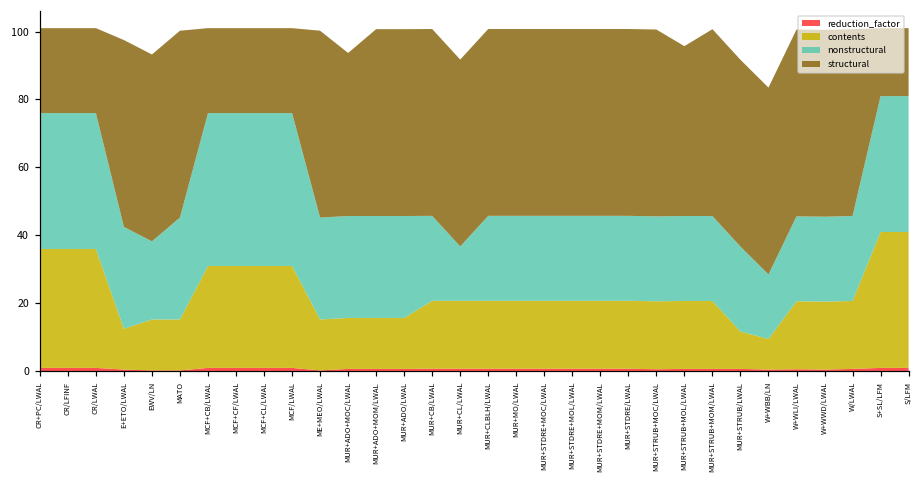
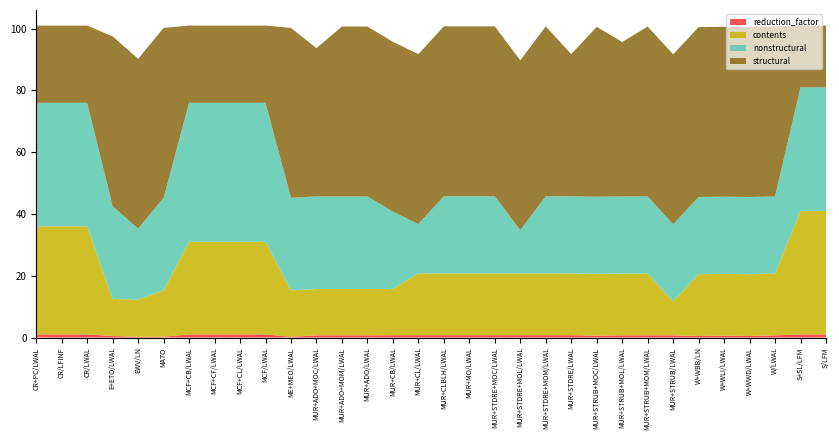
contents, EWV/LN: 15 -> 12
contents, MUR+CB/LWAL: 20 -> 15
nonstructural, MUR+STDRE+MOL/LWAL: 25 -> 14
structural, MUR+STDRE/LWAL: 55 -> 46
contents, W+WBB/LN: 9 -> 20
nonstructural, W+WBB/LN: 19 -> 25
